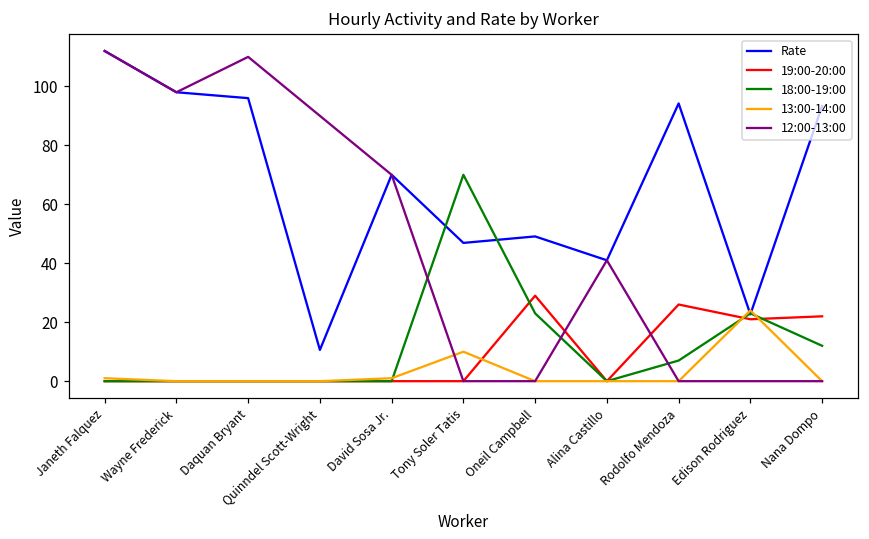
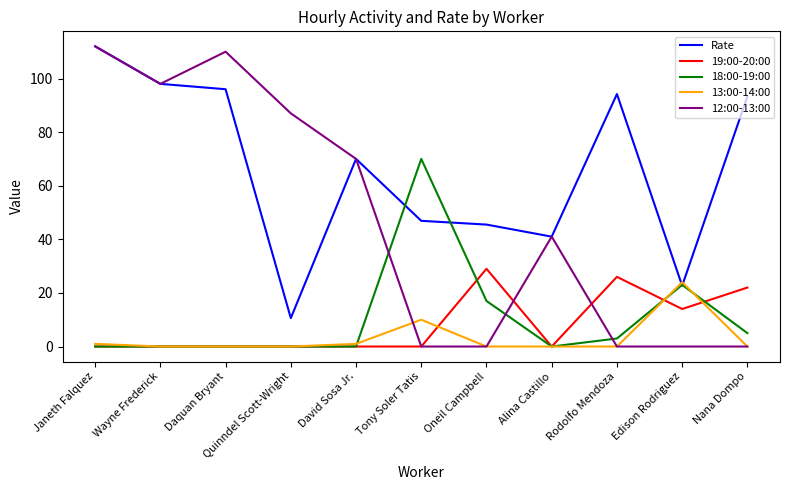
12:00-13:00, Quinndel Scott-Wright: 90 -> 87
Rate, Oneil Campbell: 49 -> 46
18:00-19:00, Oneil Campbell: 23 -> 17
18:00-19:00, Rodolfo Mendoza: 7 -> 3
19:00-20:00, Edison Rodriguez: 21 -> 14
18:00-19:00, Nana Dompo: 12 -> 5
